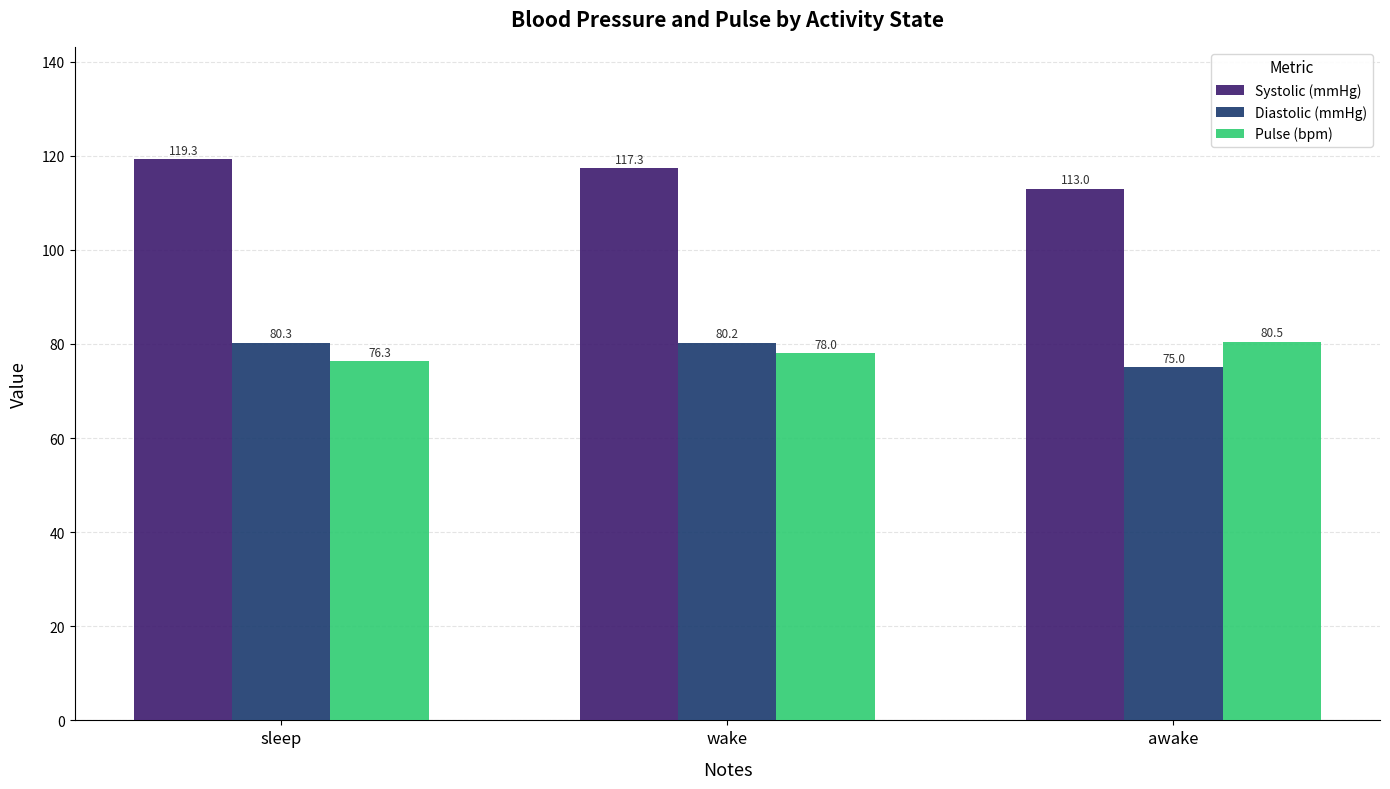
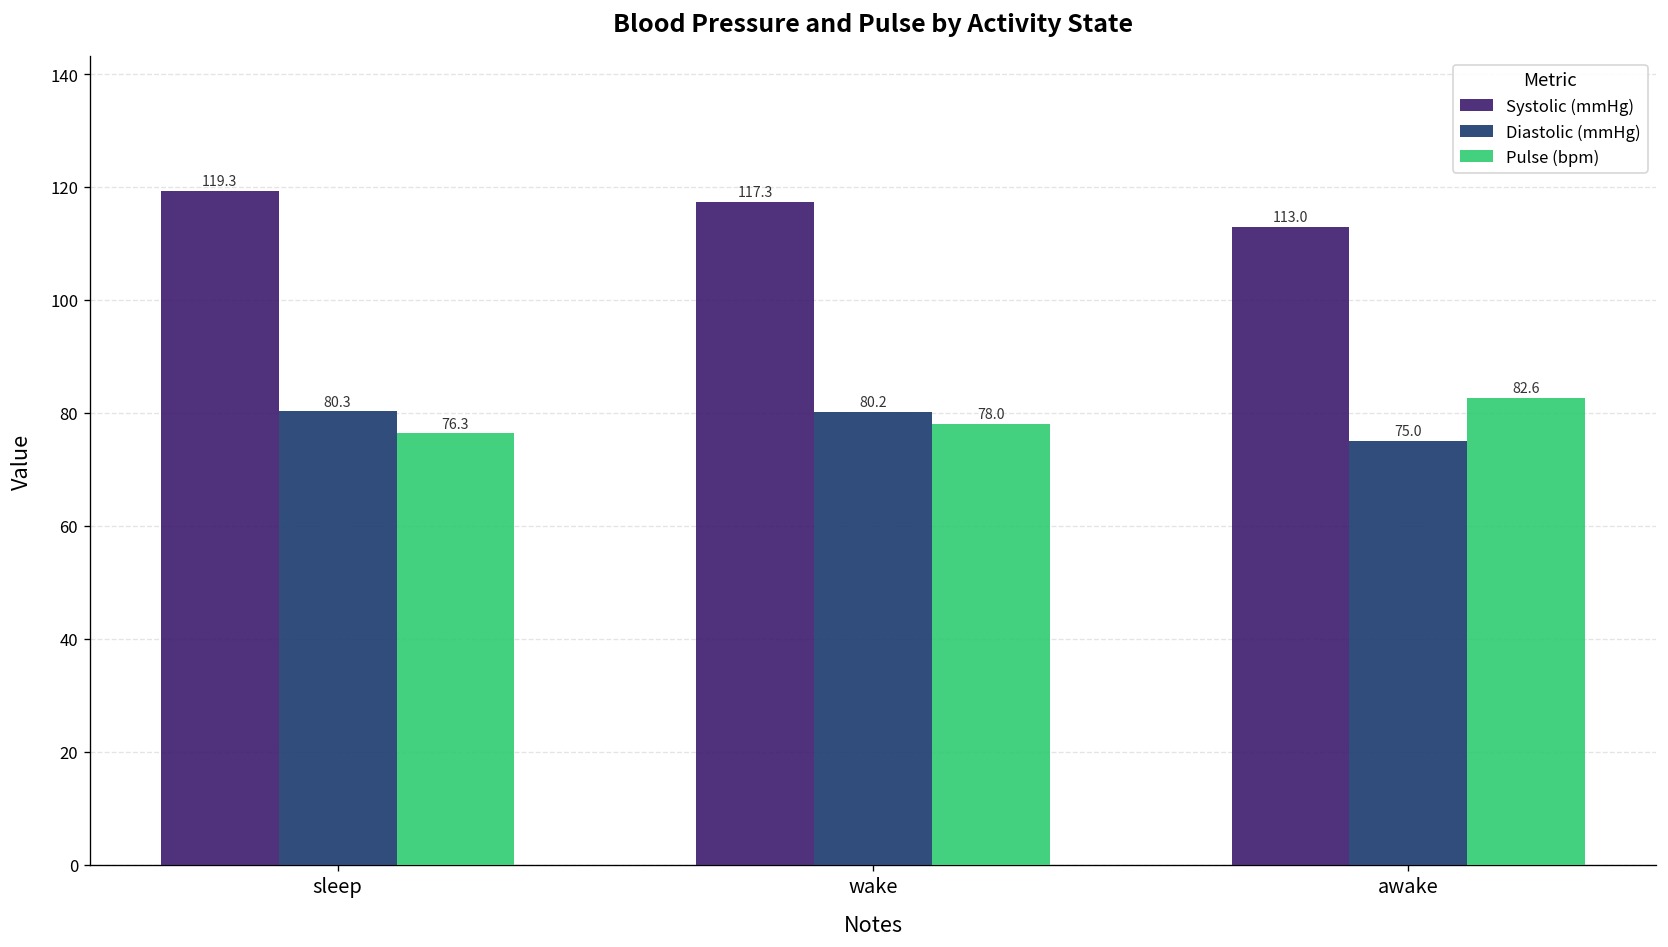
Pulse (bpm), awake: 80.5 -> 82.6
